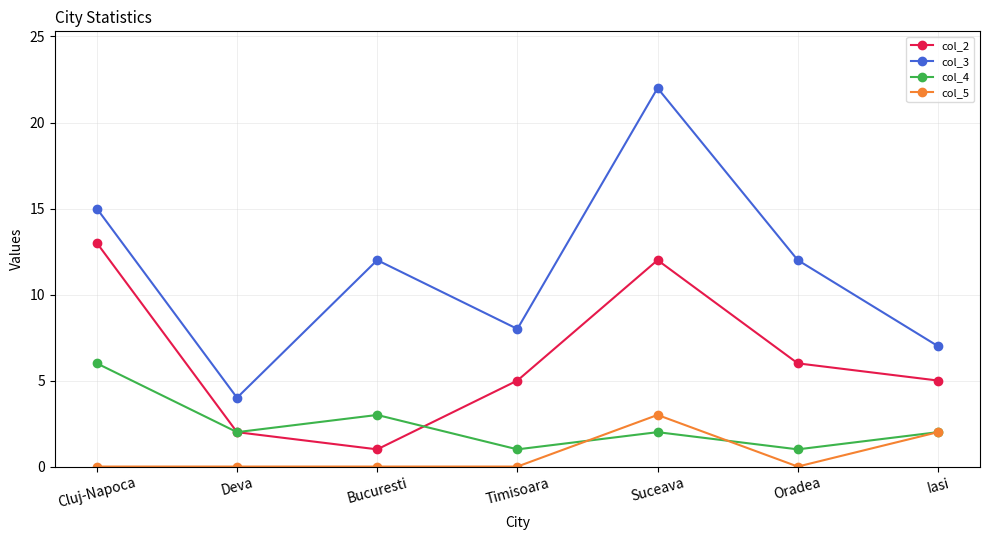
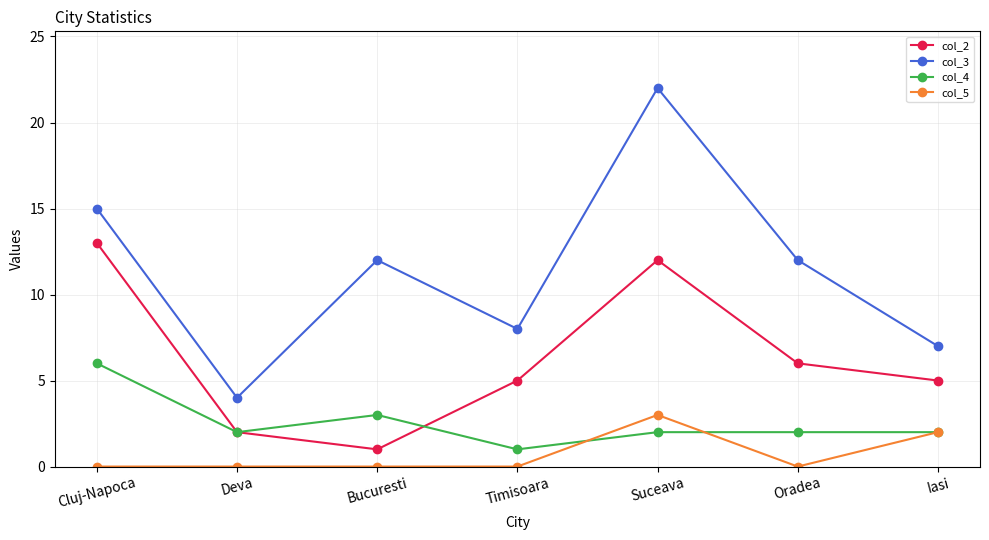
col_4, Oradea: 1 -> 2
